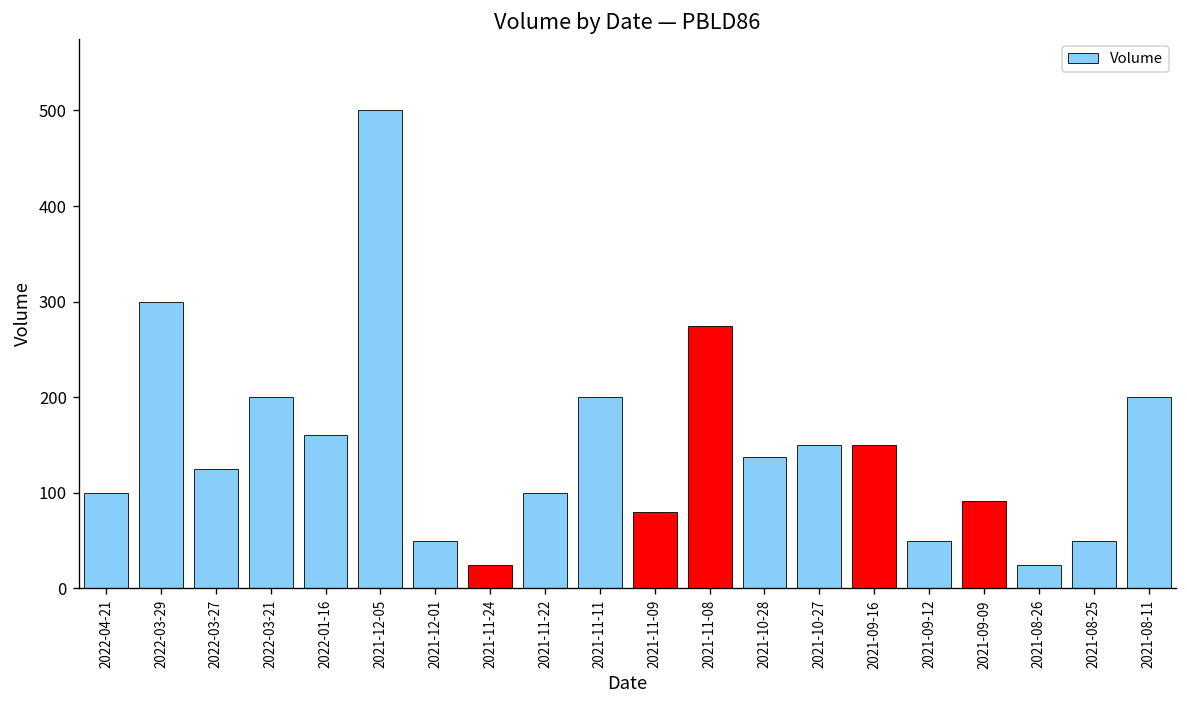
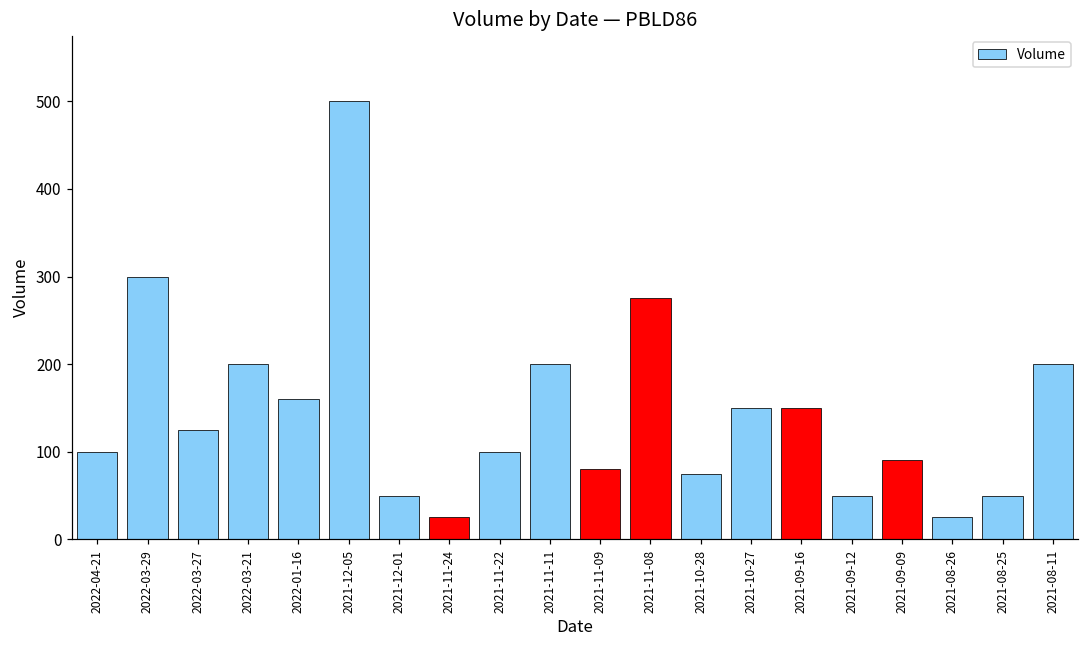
2021-10-28: 140 -> 80
